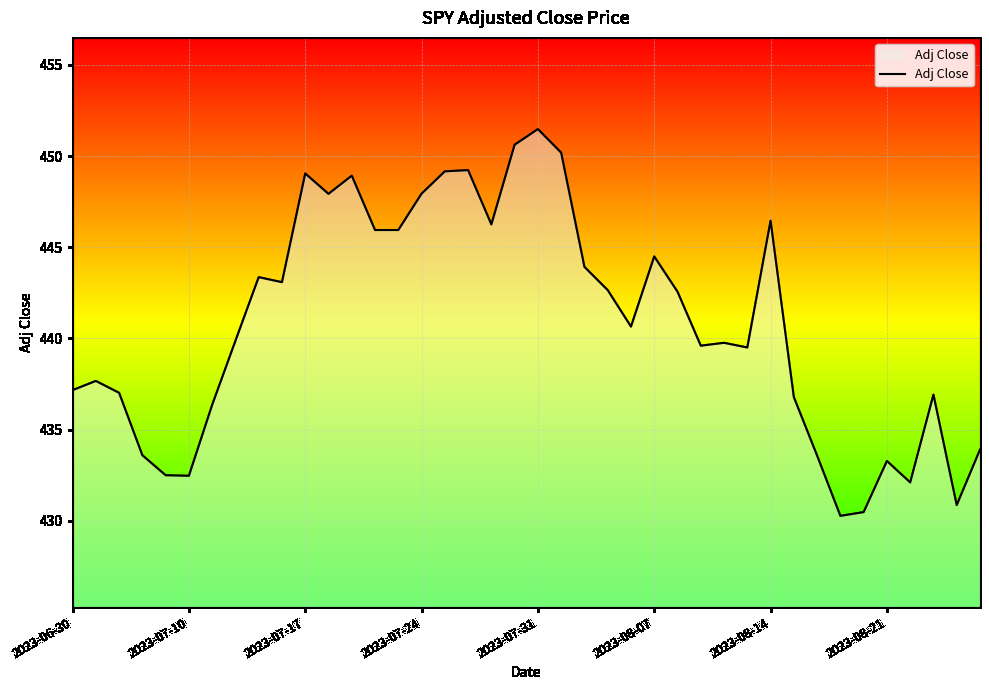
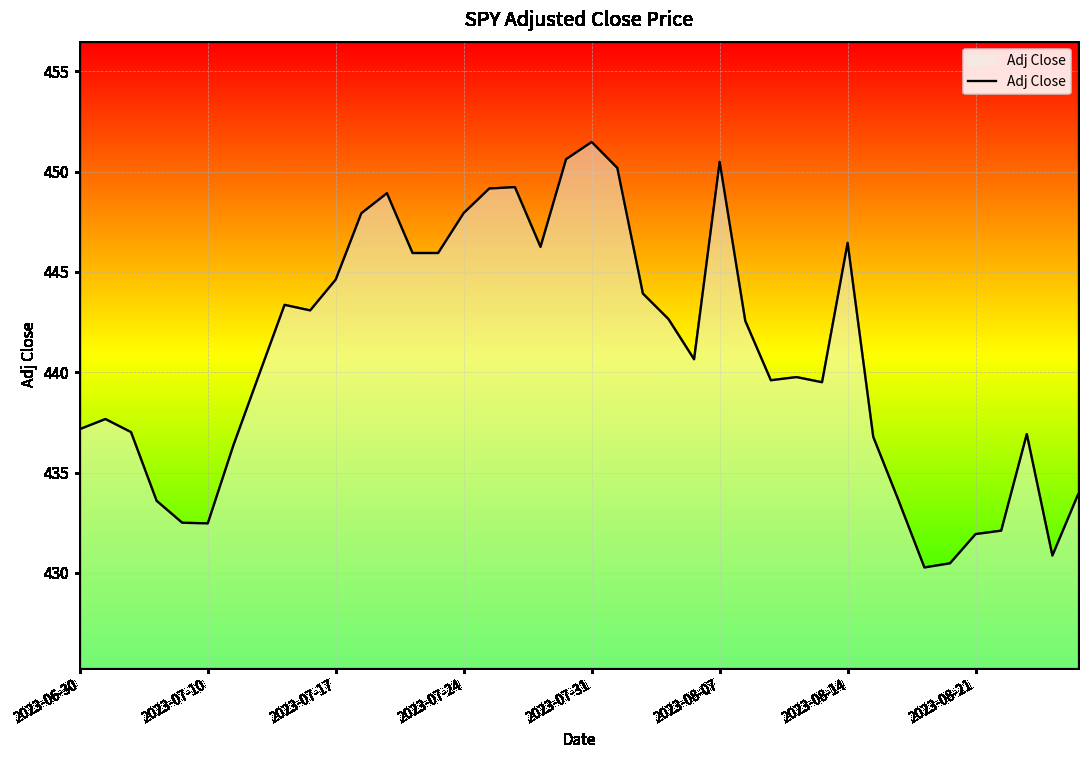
2023-07-17: 449.0 -> 444.6
2023-08-07: 444.5 -> 450.5
2023-08-21: 433.3 -> 431.9
